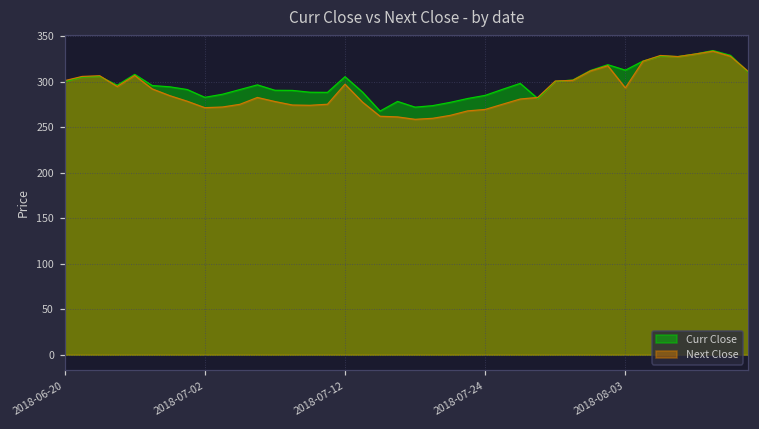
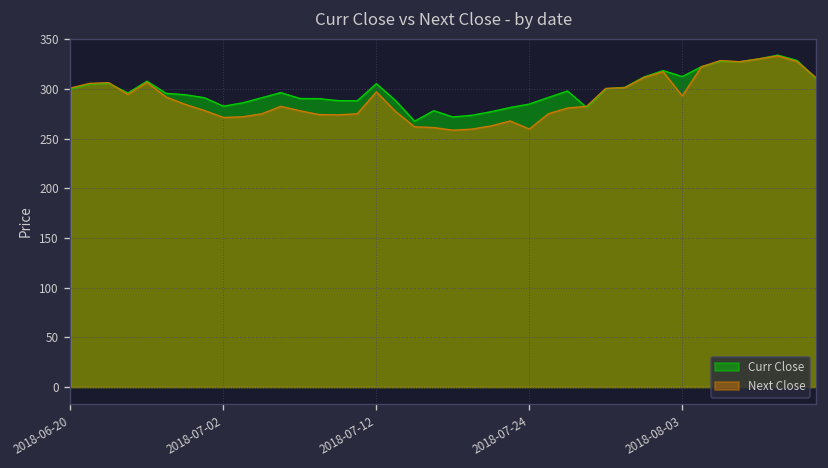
Next Close, 2018-07-24: 270 -> 260
